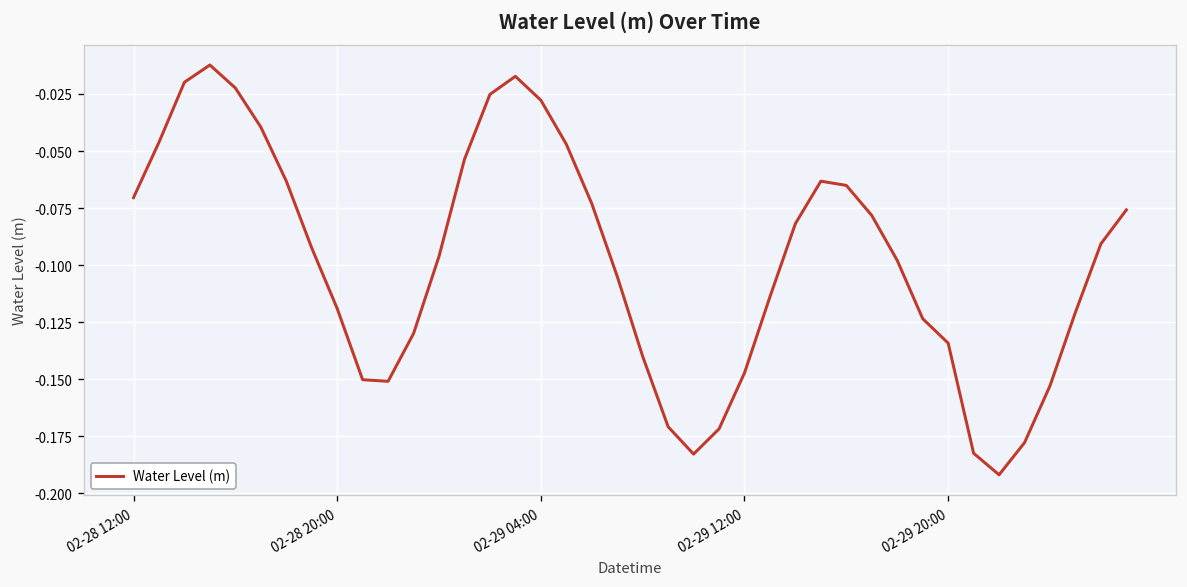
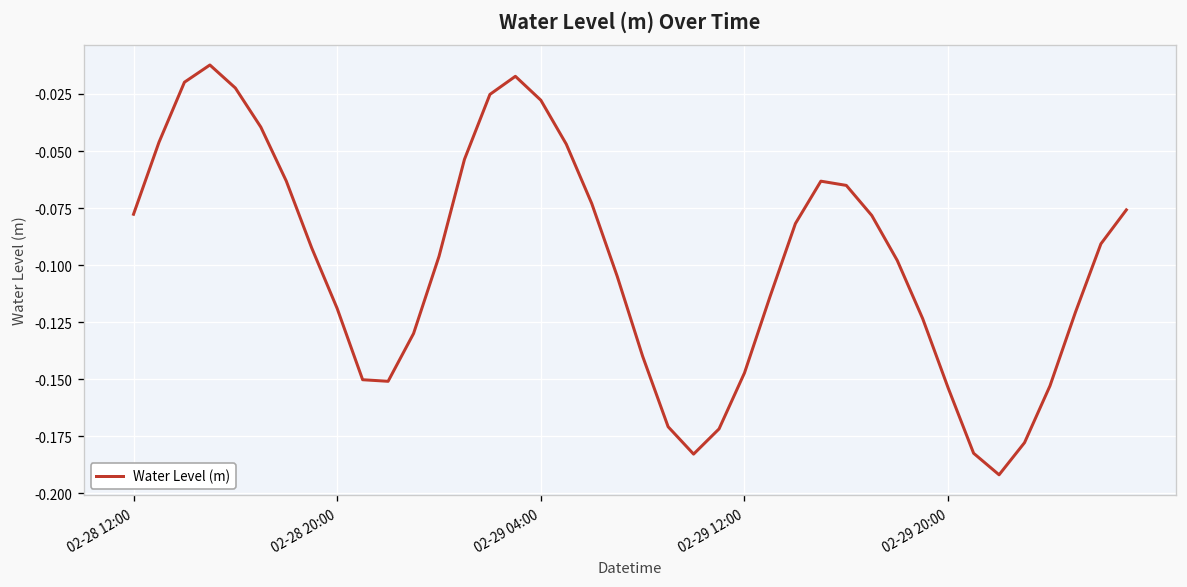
02-28 12:00: -0.070 -> -0.078
02-29 20:00: -0.134 -> -0.154
